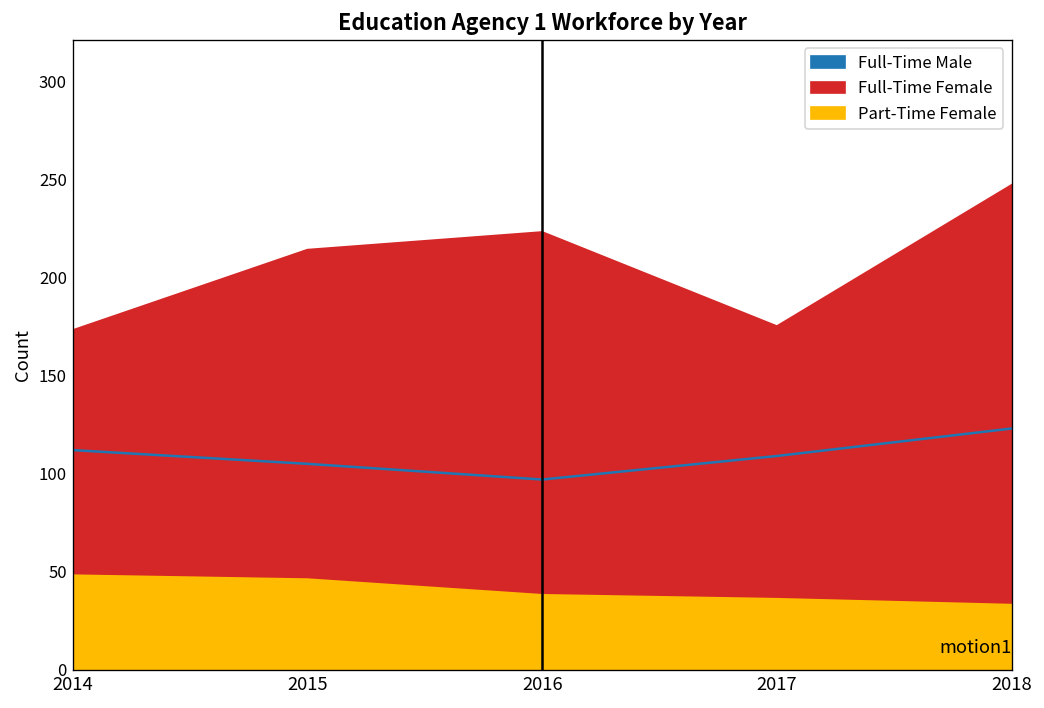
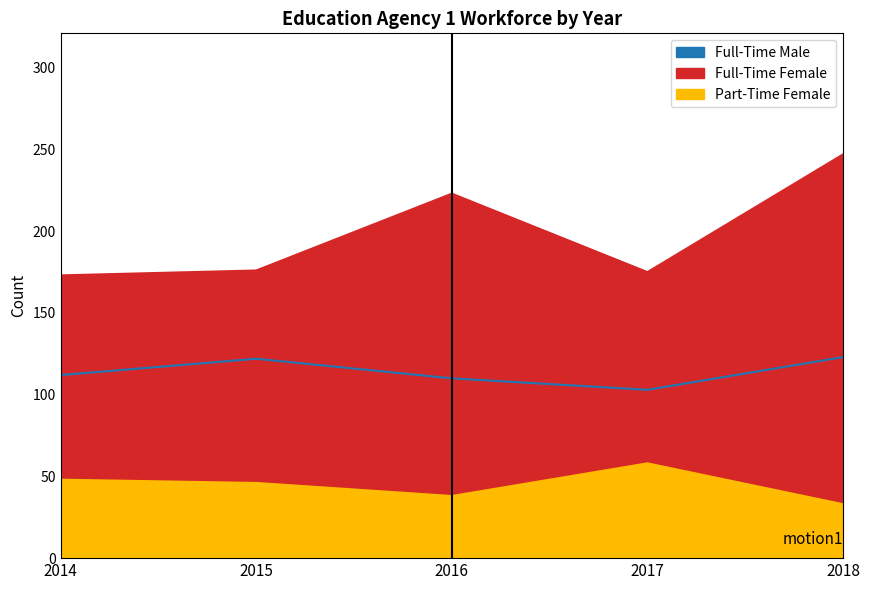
Full-Time Male, 2015: 105 -> 122
Full-Time Female, 2015: 214 -> 176
Full-Time Male, 2016: 97 -> 110
Full-Time Male, 2017: 109 -> 103
Part-Time Female, 2017: 36 -> 58
